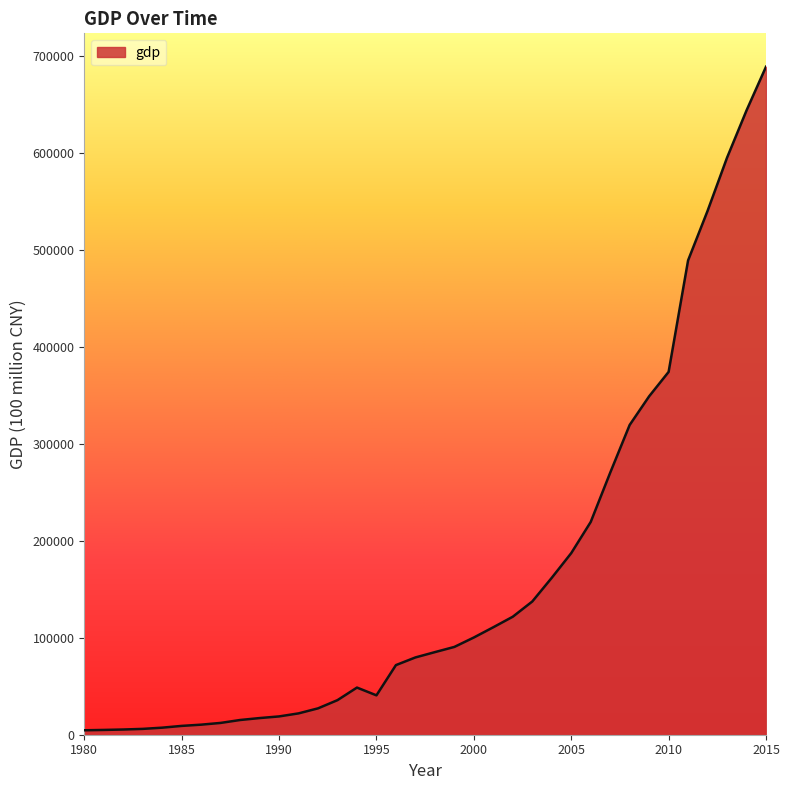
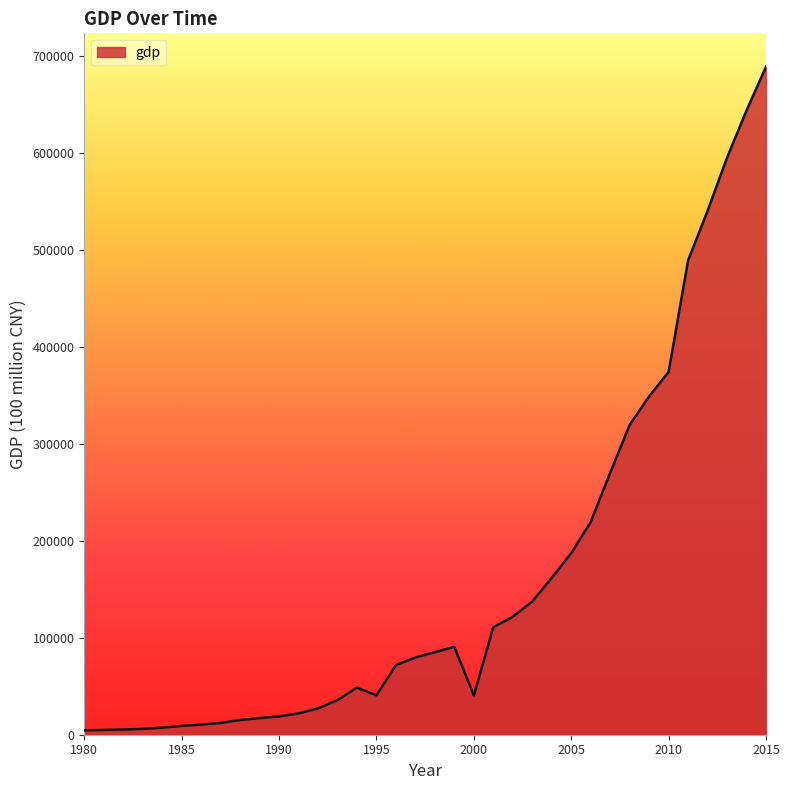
2000: 100000 -> 40000
